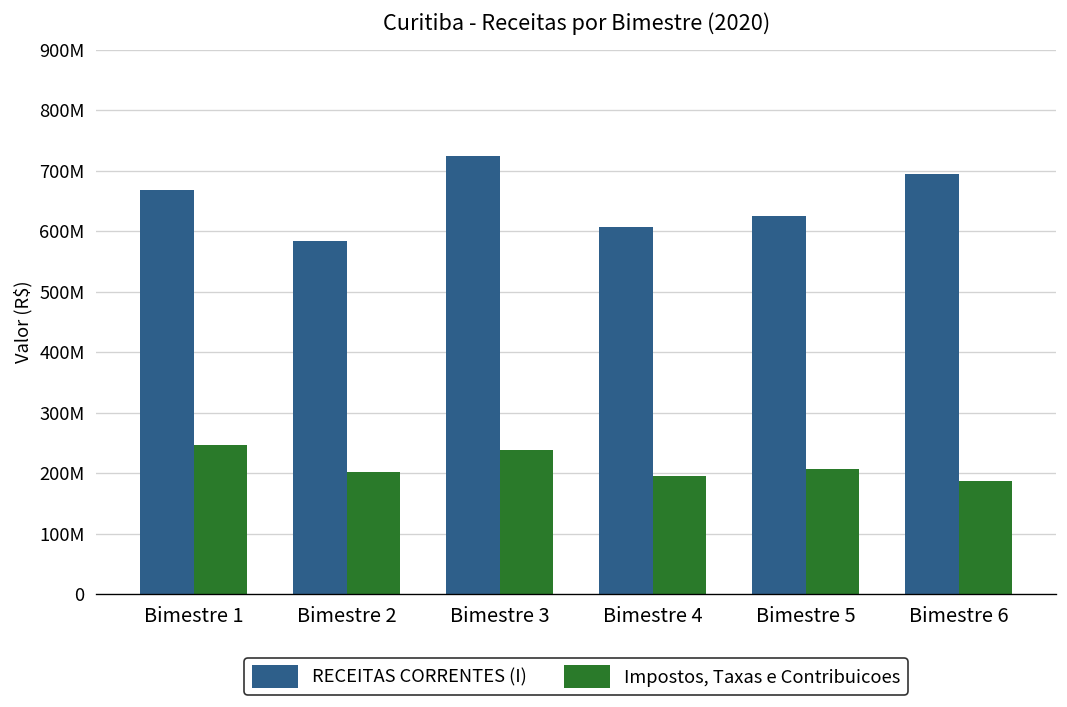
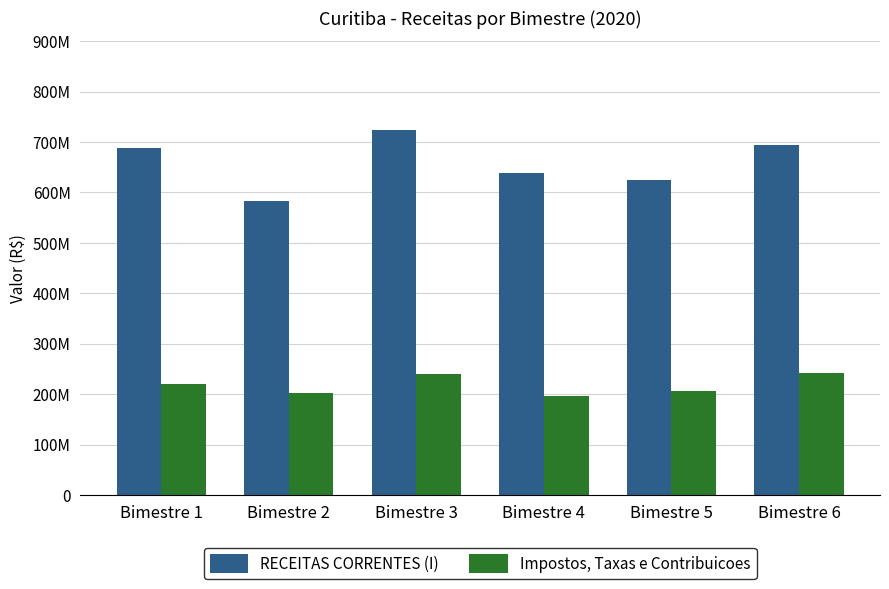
RECEITAS CORRENTES (I), Bimestre 1: 670000000 -> 690000000
Impostos, Taxas e Contribuicoes, Bimestre 1: 250000000 -> 220000000
RECEITAS CORRENTES (I), Bimestre 4: 610000000 -> 640000000
Impostos, Taxas e Contribuicoes, Bimestre 6: 190000000 -> 240000000
